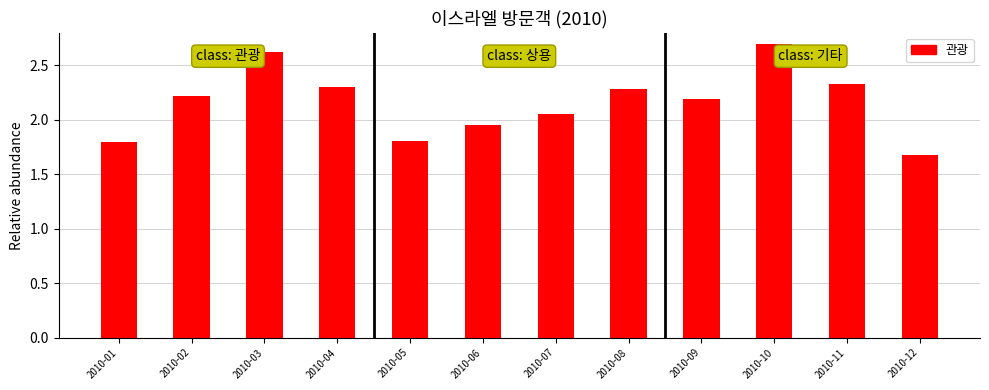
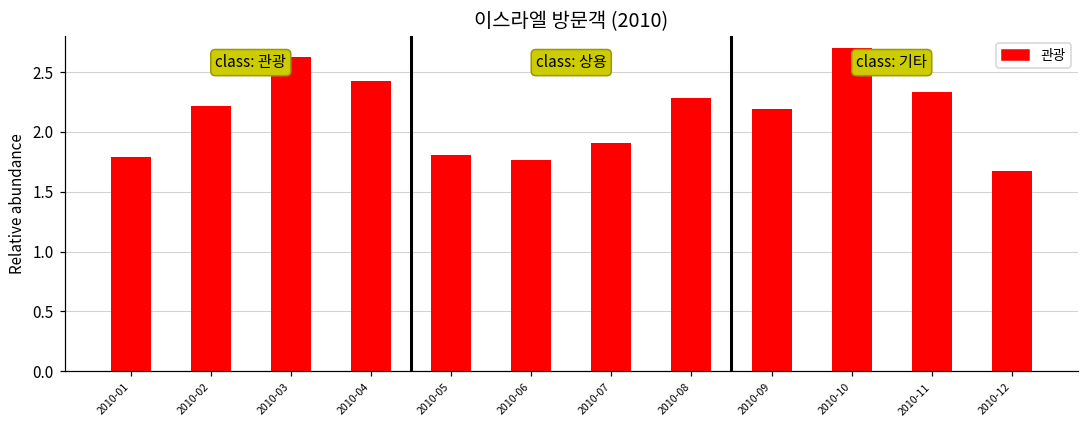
2010-04: 2.31 -> 2.42
2010-06: 1.95 -> 1.77
2010-07: 2.05 -> 1.91
